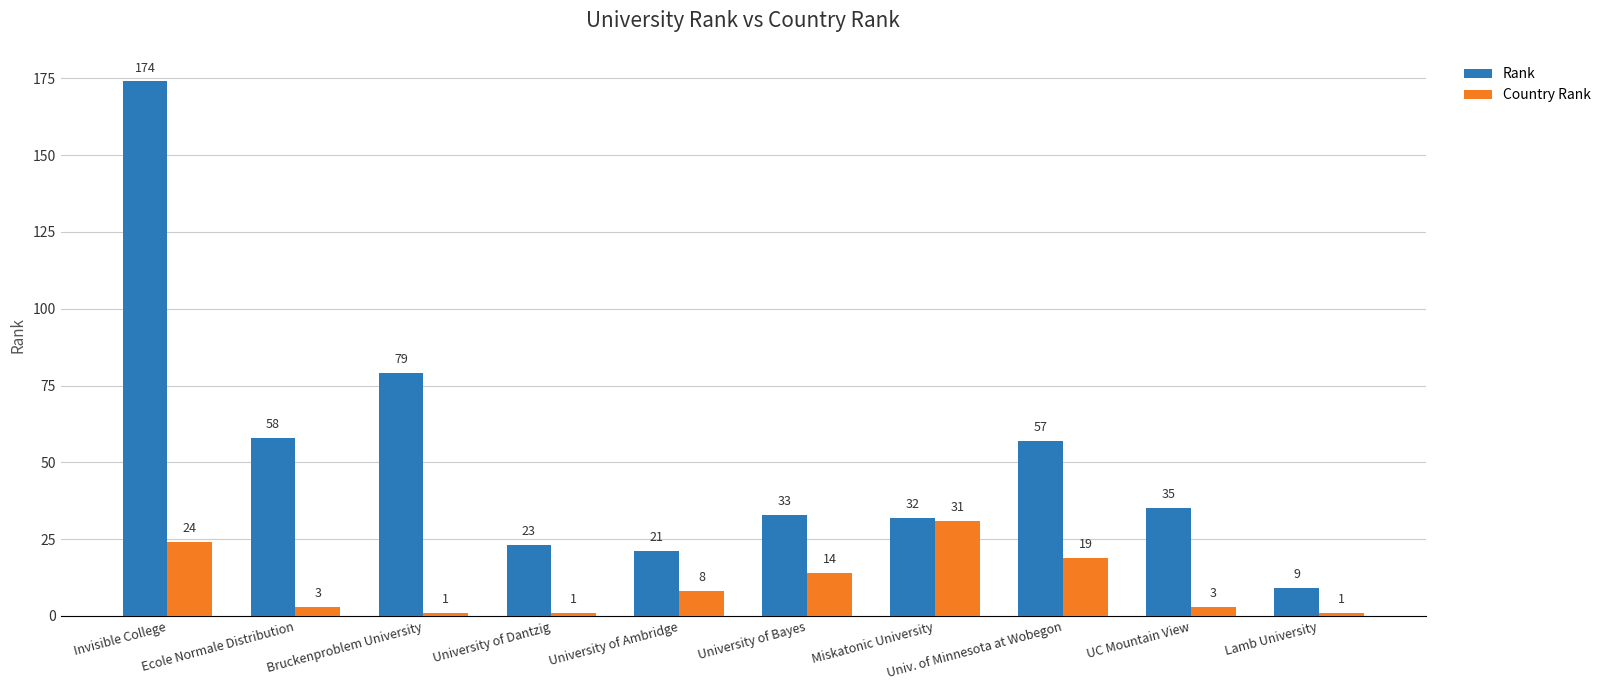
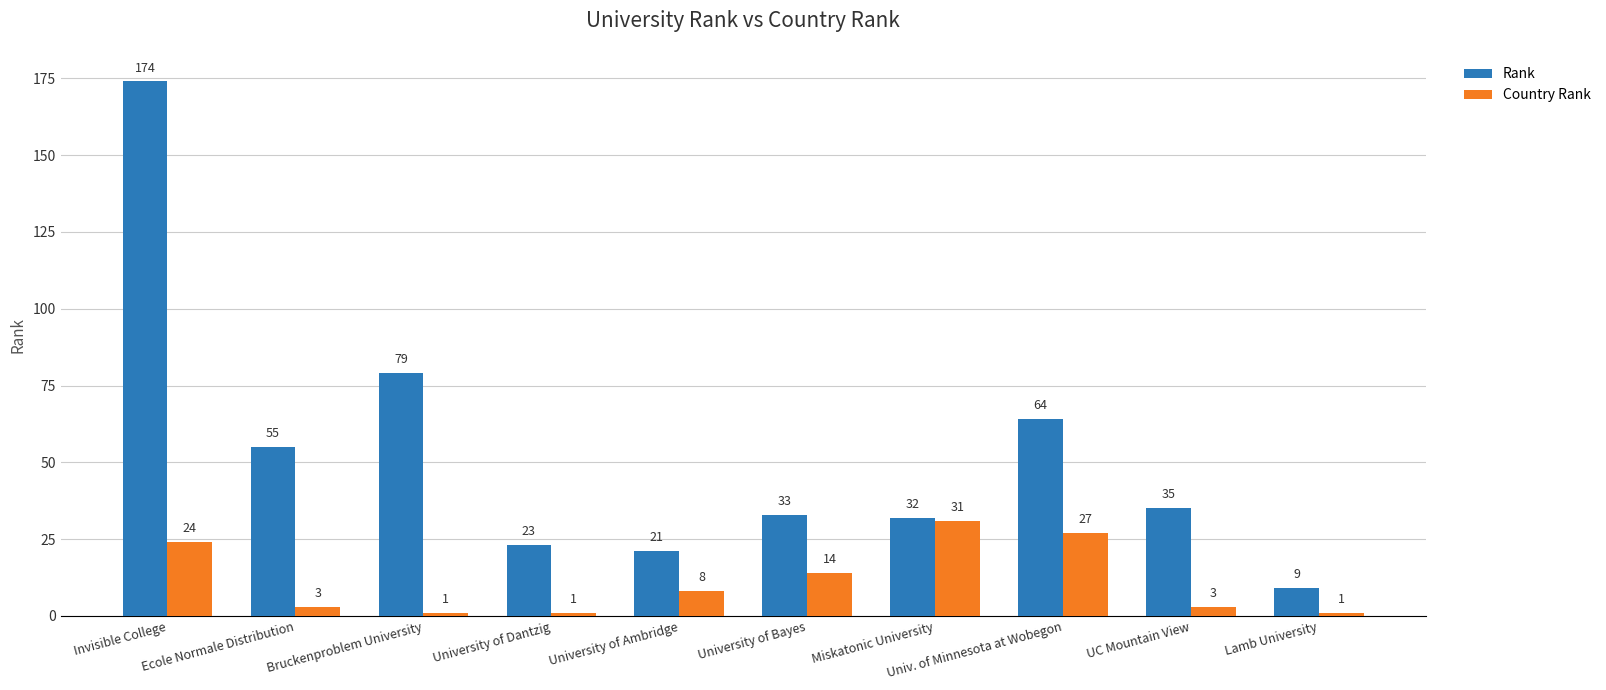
Rank, Ecole Normale Distribution: 58 -> 55
Rank, Univ. of Minnesota at Wobegon: 57 -> 64
Country Rank, Univ. of Minnesota at Wobegon: 19 -> 27
